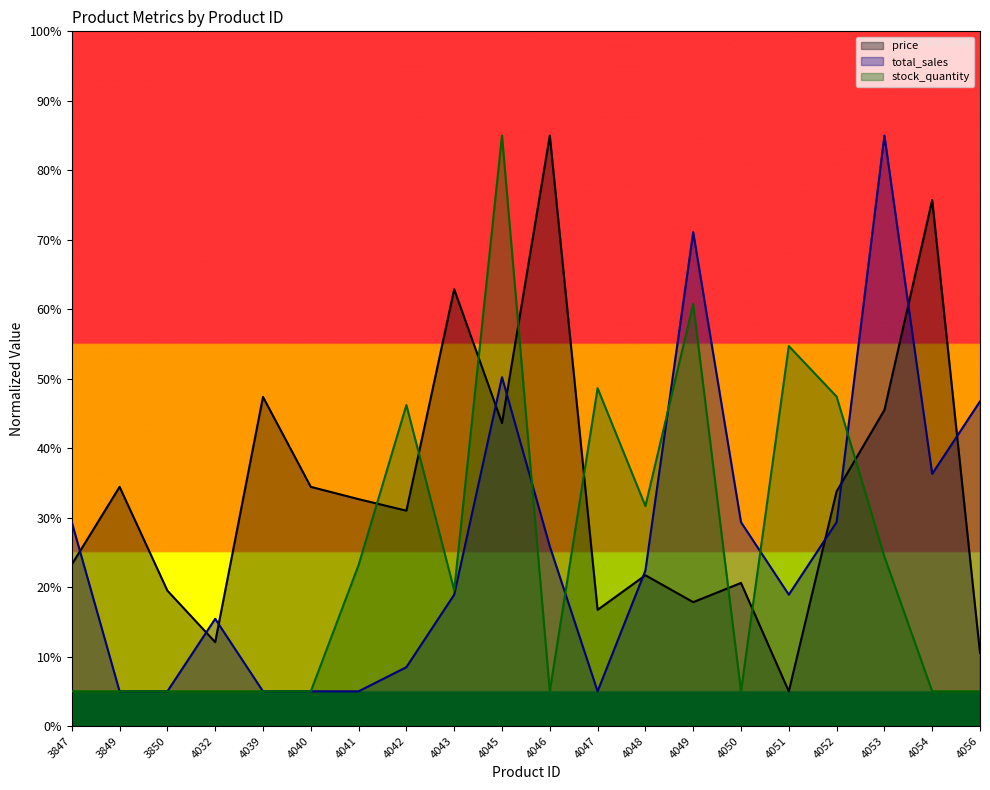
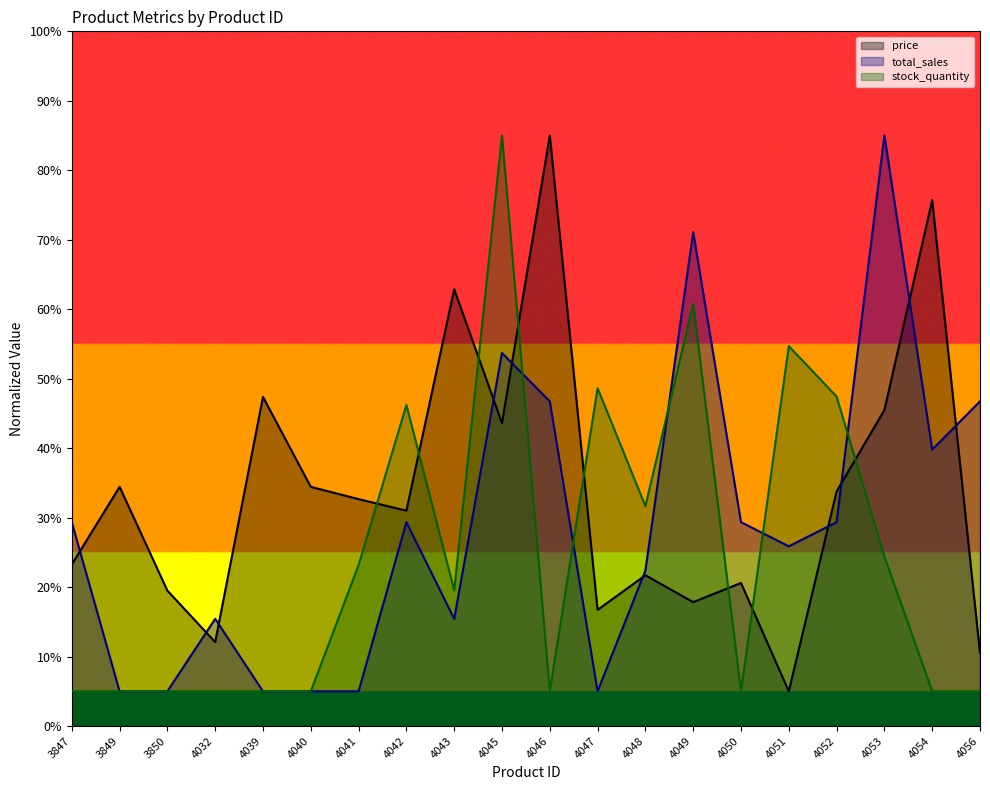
total_sales, 4042: 8% -> 29%
total_sales, 4043: 19% -> 15%
total_sales, 4045: 50% -> 54%
total_sales, 4046: 26% -> 47%
total_sales, 4051: 19% -> 26%
total_sales, 4054: 36% -> 40%
